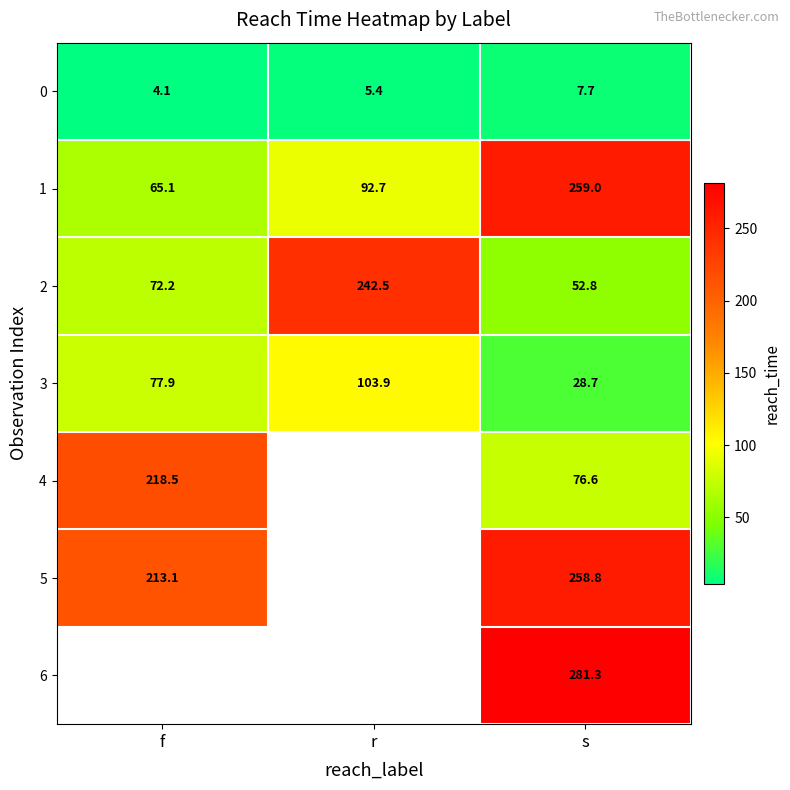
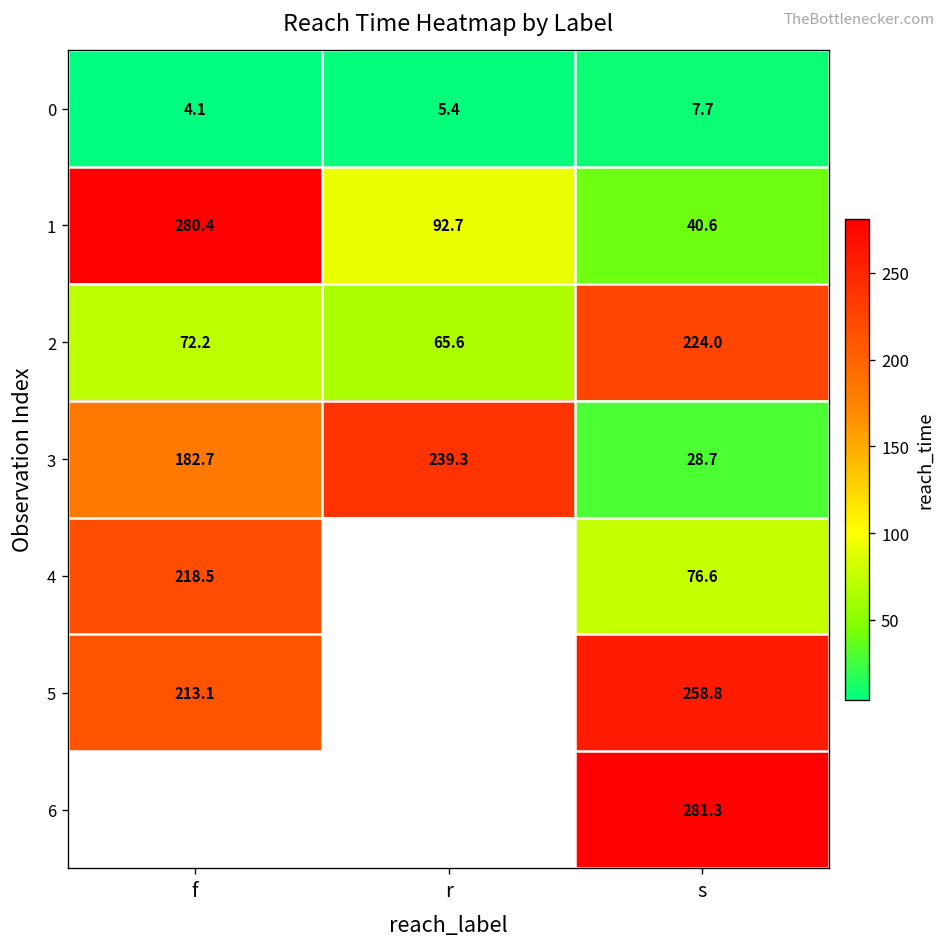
1, f: 65.1 -> 280.4
1, s: 259.0 -> 40.6
2, r: 242.5 -> 65.6
2, s: 52.8 -> 224.0
3, f: 77.9 -> 182.7
3, r: 103.9 -> 239.3
